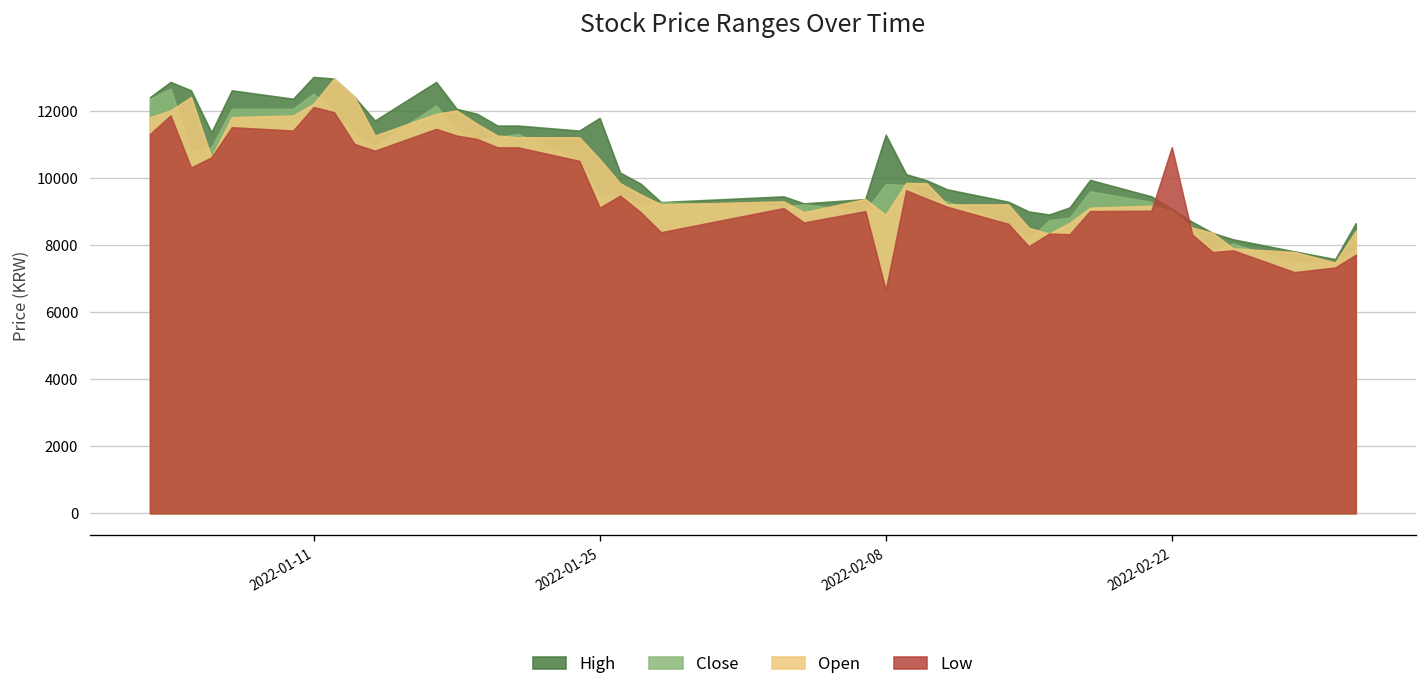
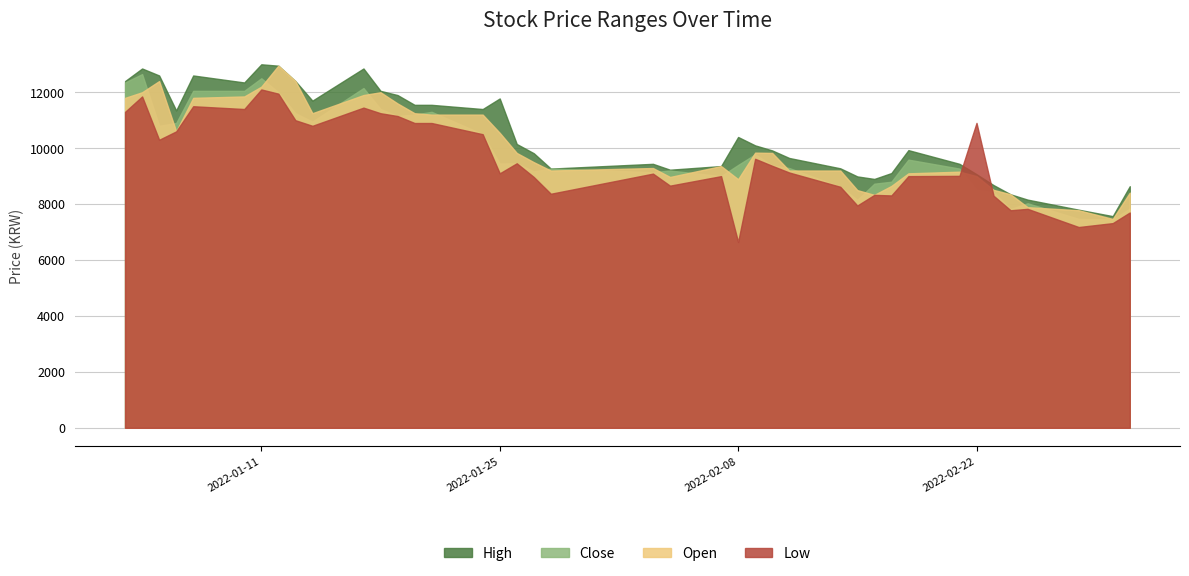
High, 2022-02-08: 11300 -> 10400
Close, 2022-02-08: 9800 -> 9400
